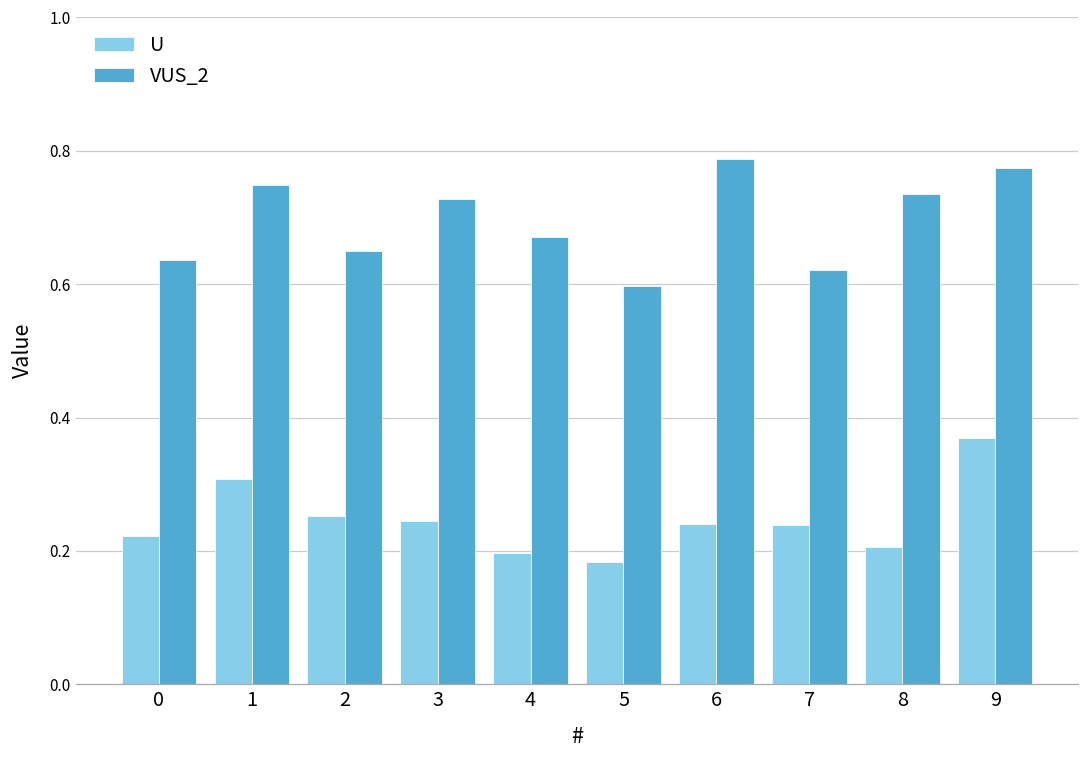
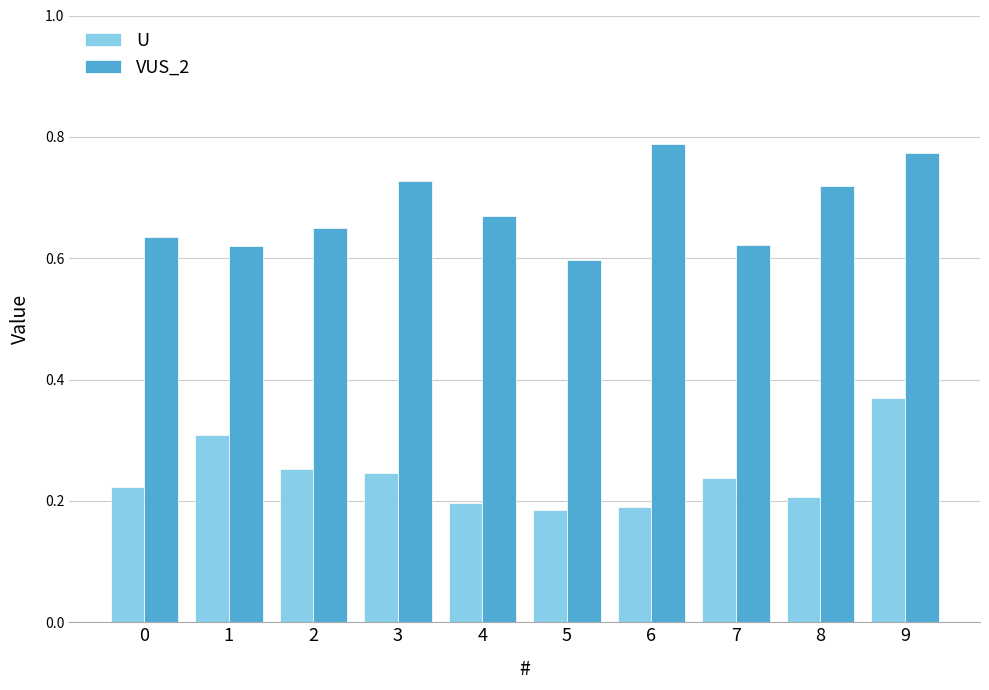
VUS_2, 1: 0.75 -> 0.62
U, 6: 0.24 -> 0.19
VUS_2, 8: 0.73 -> 0.72
